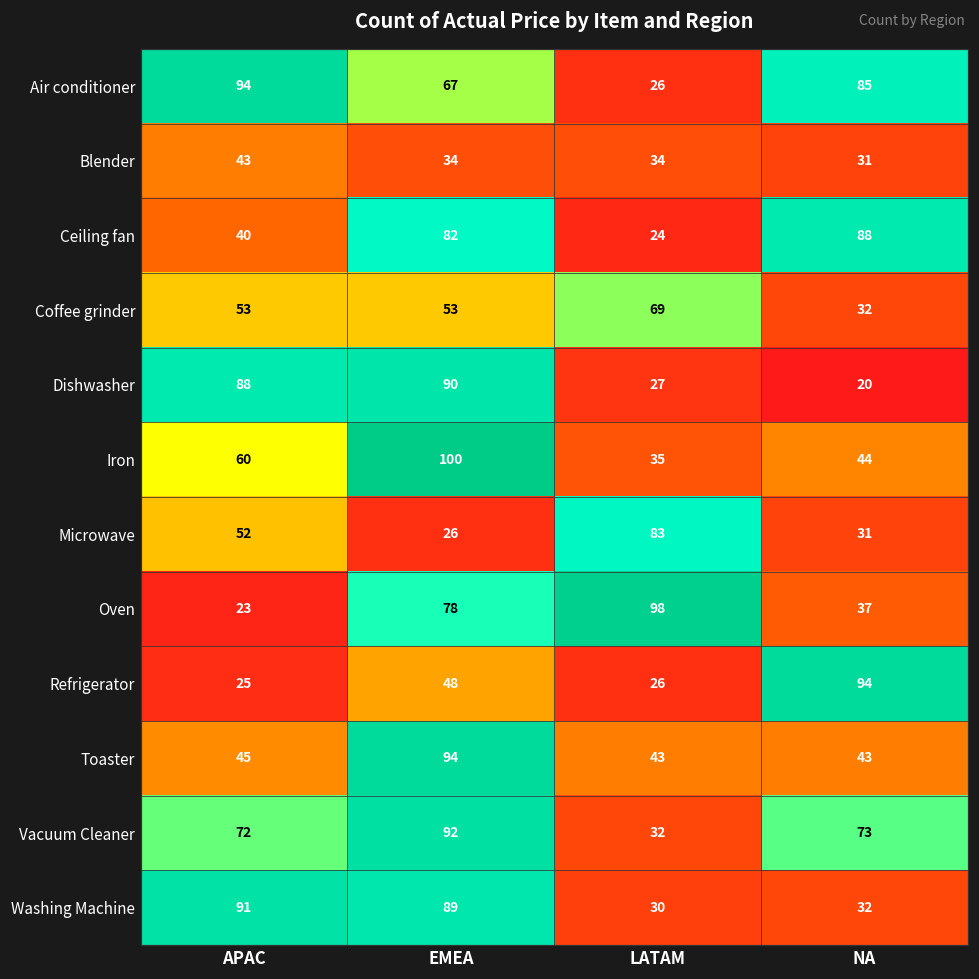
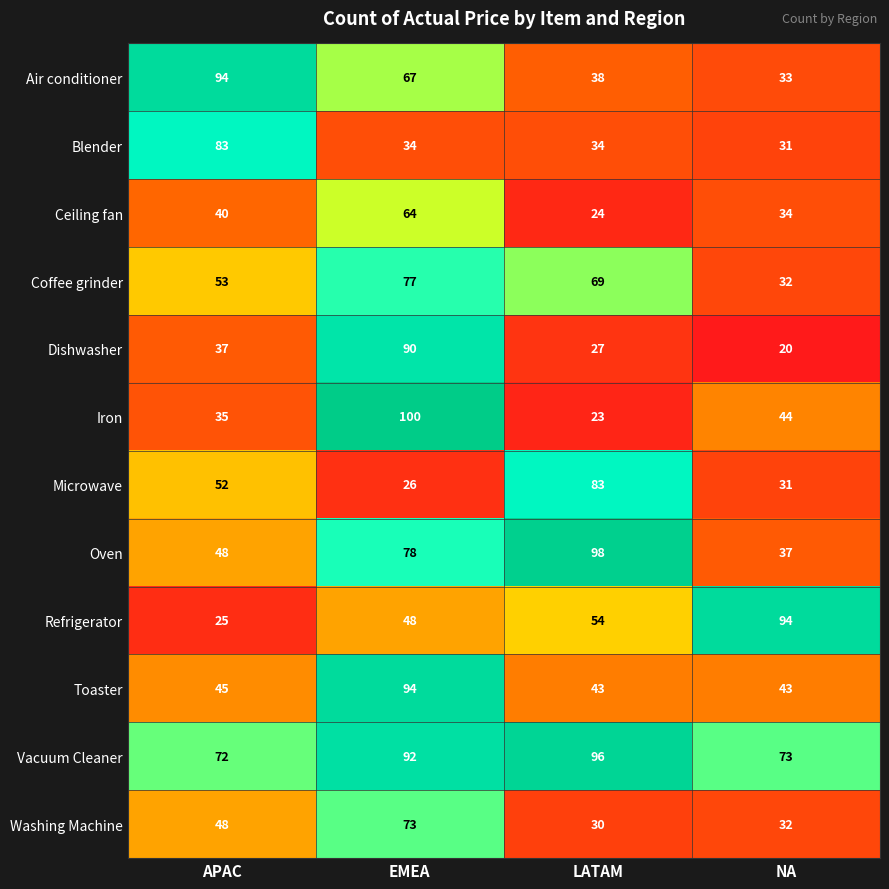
Air conditioner, LATAM: 26 -> 38
Air conditioner, NA: 85 -> 33
Blender, APAC: 43 -> 83
Ceiling fan, EMEA: 82 -> 64
Ceiling fan, NA: 88 -> 34
Coffee grinder, EMEA: 53 -> 77
Dishwasher, APAC: 88 -> 37
Iron, APAC: 60 -> 35
Iron, LATAM: 35 -> 23
Oven, APAC: 23 -> 48
Refrigerator, LATAM: 26 -> 54
Vacuum Cleaner, LATAM: 32 -> 96
Washing Machine, APAC: 91 -> 48
Washing Machine, EMEA: 89 -> 73
